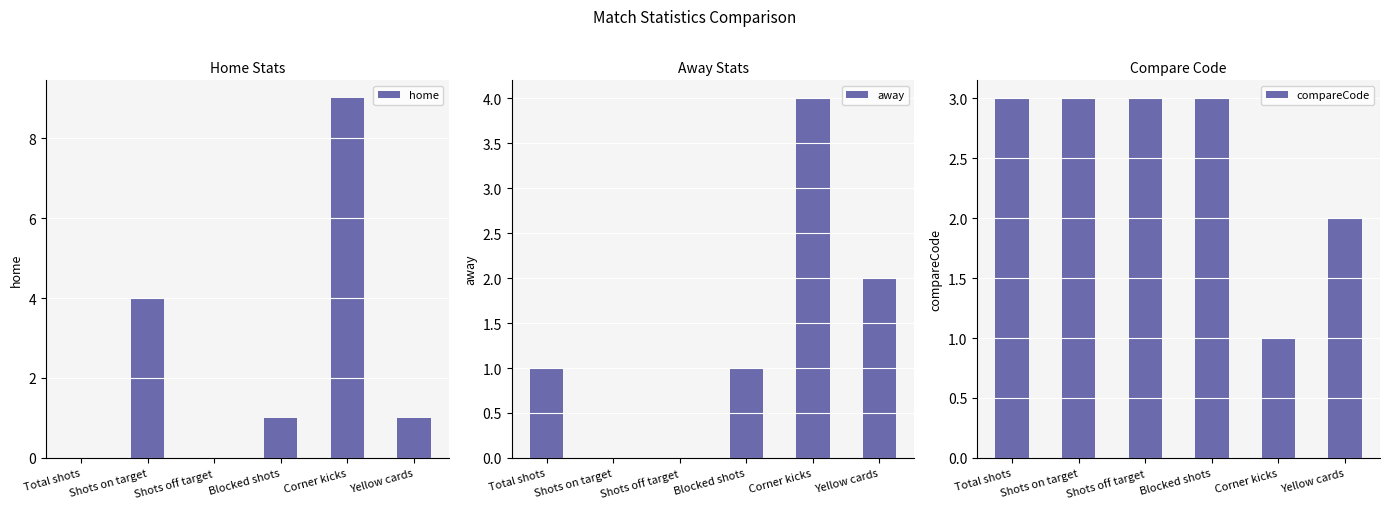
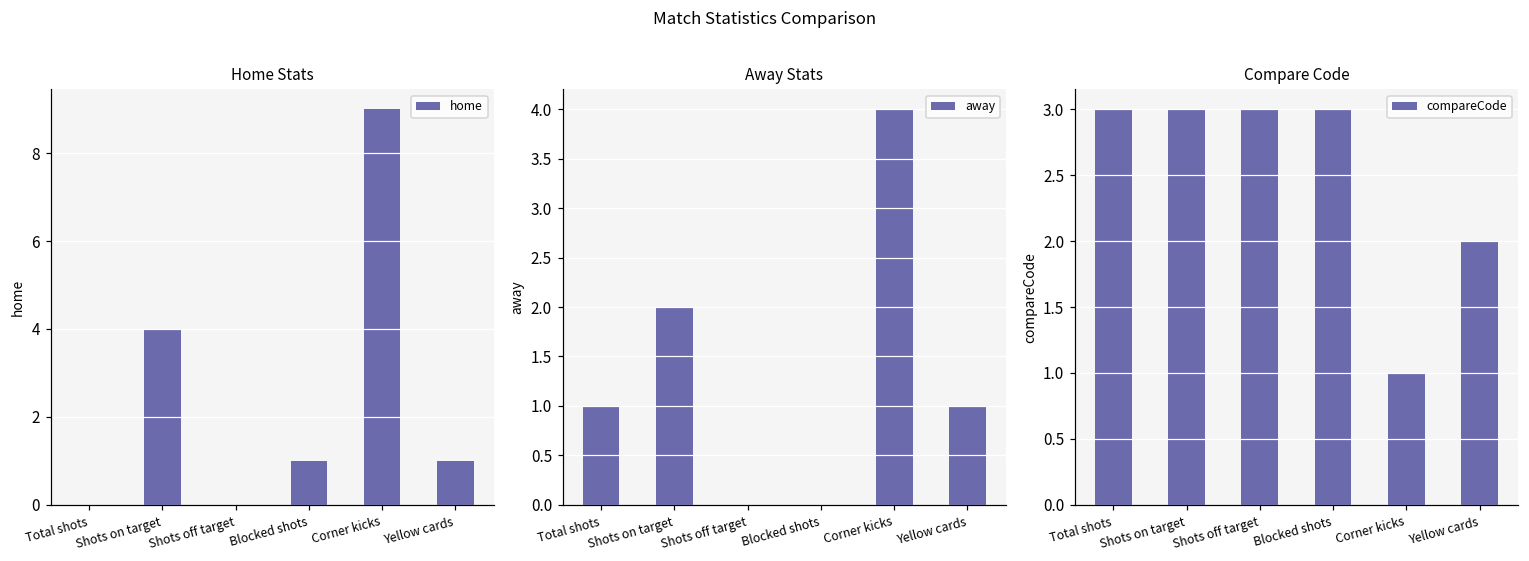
Away Stats, Shots on target: 0 -> 2
Away Stats, Blocked shots: 1 -> 0
Away Stats, Yellow cards: 2 -> 1
